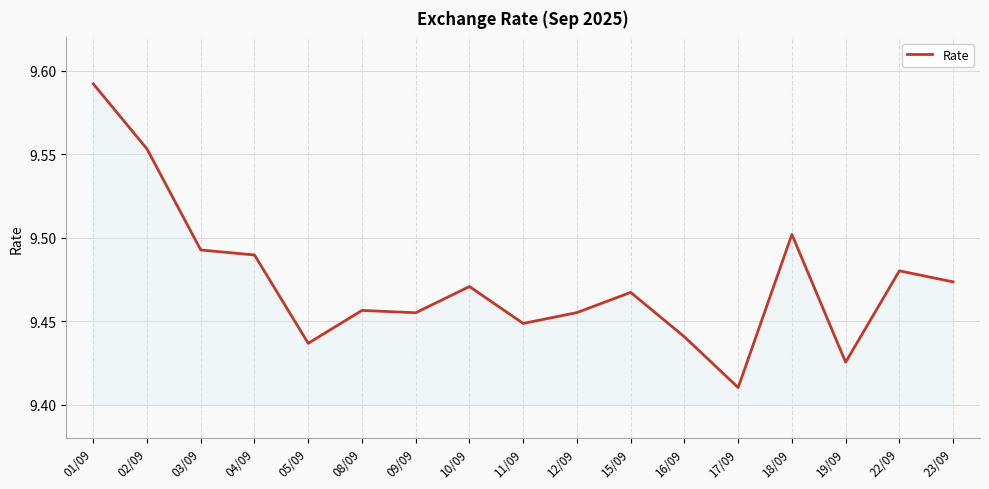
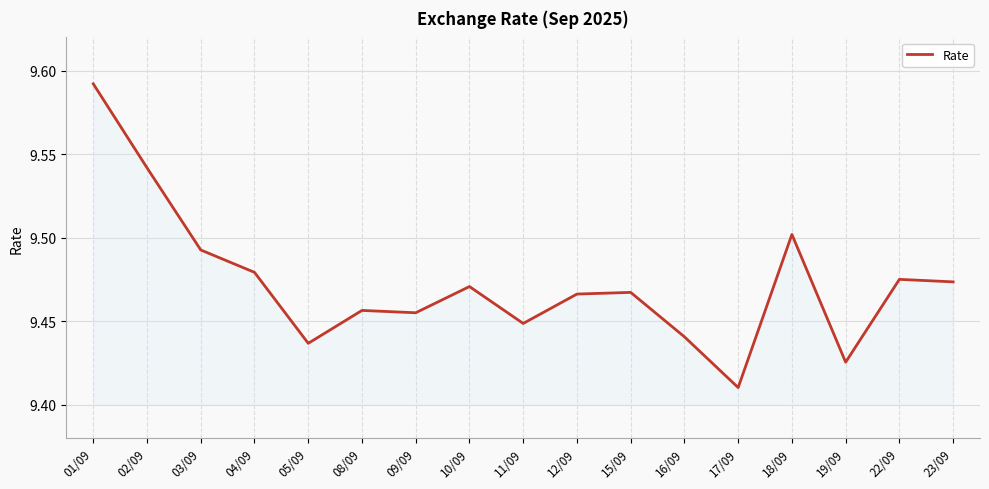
02/09: 9.553 -> 9.542
04/09: 9.490 -> 9.479
12/09: 9.455 -> 9.466
22/09: 9.480 -> 9.475
